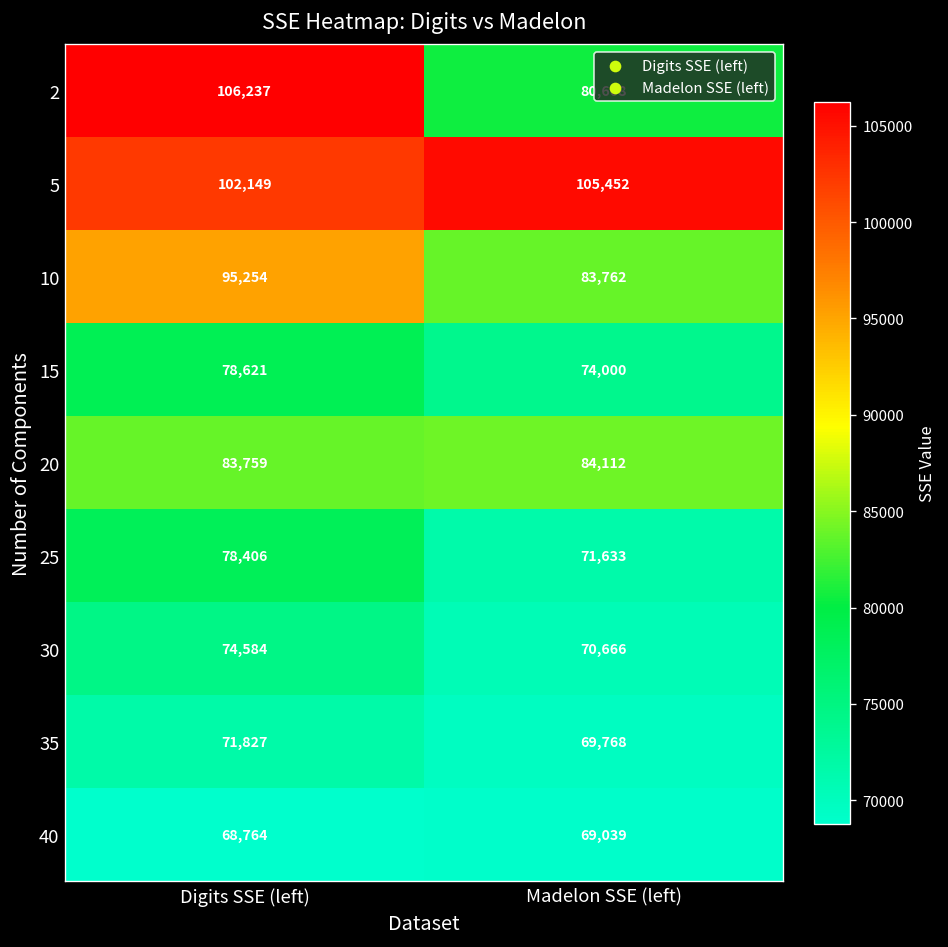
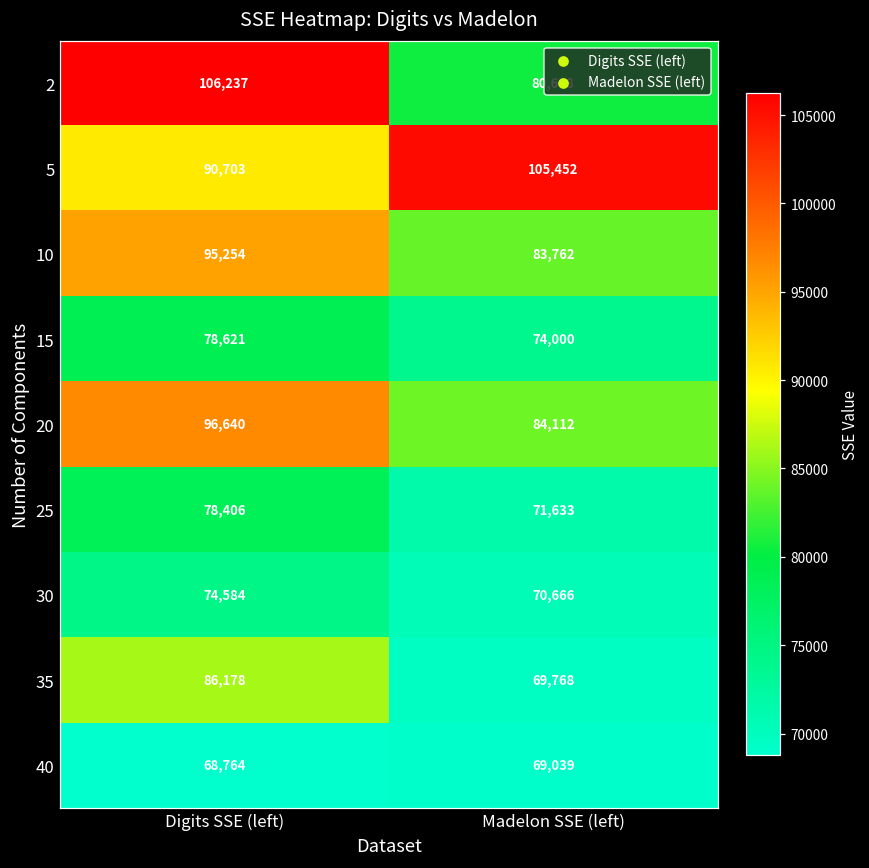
5, Digits SSE (left): 102,149 -> 90,703
20, Digits SSE (left): 83,759 -> 96,640
35, Digits SSE (left): 71,827 -> 86,178
